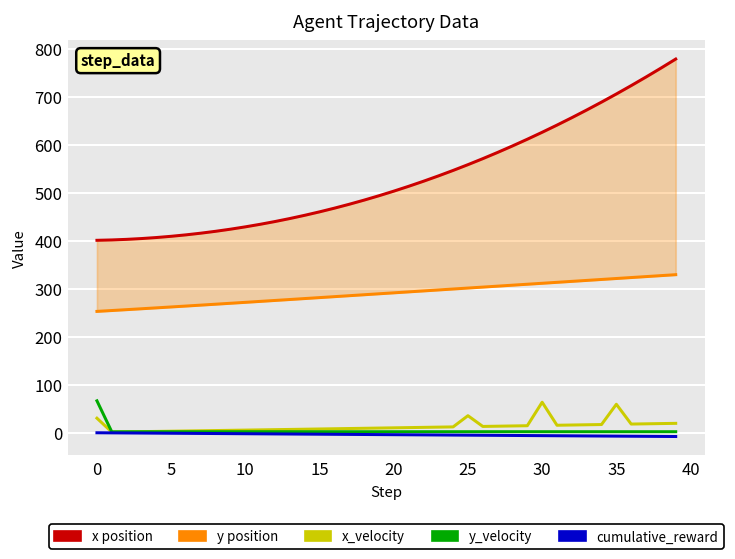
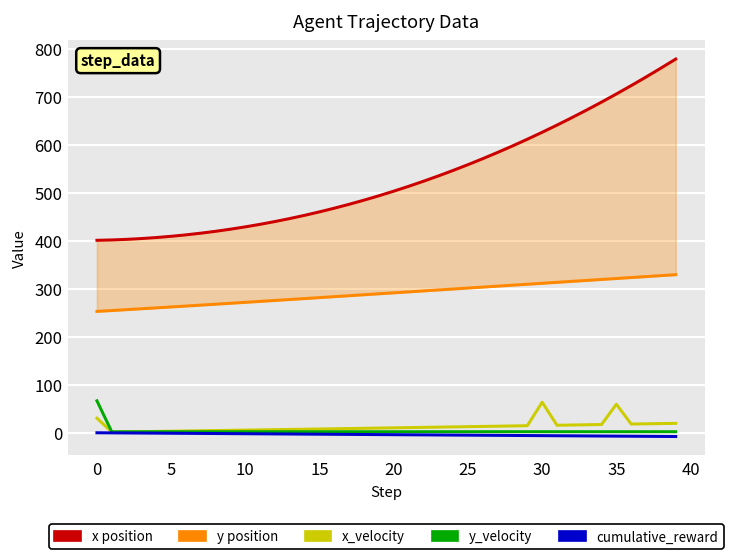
x_velocity, 25: 40 -> 10
